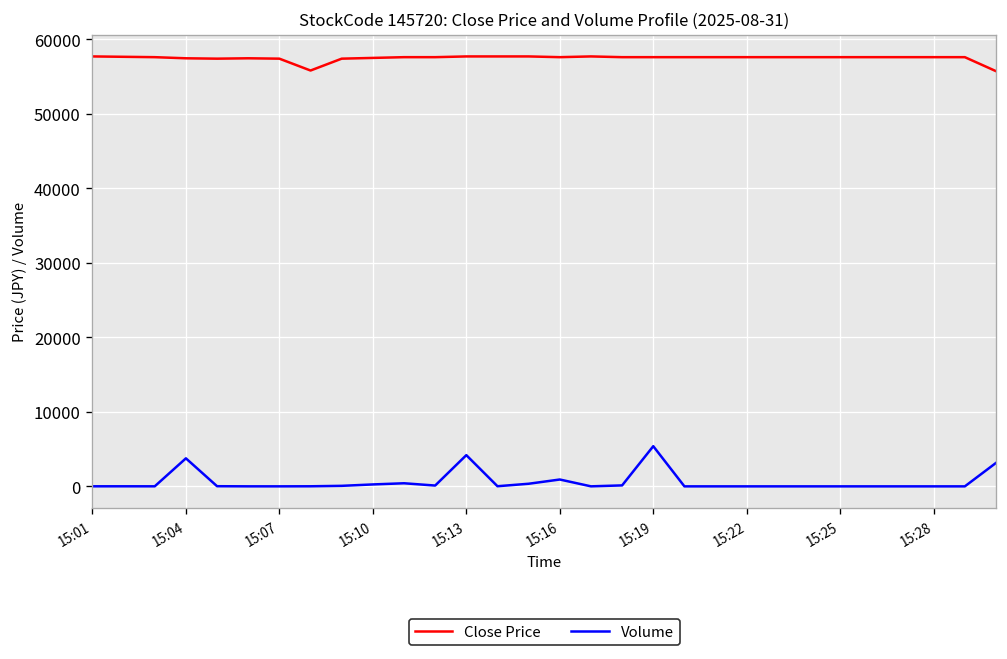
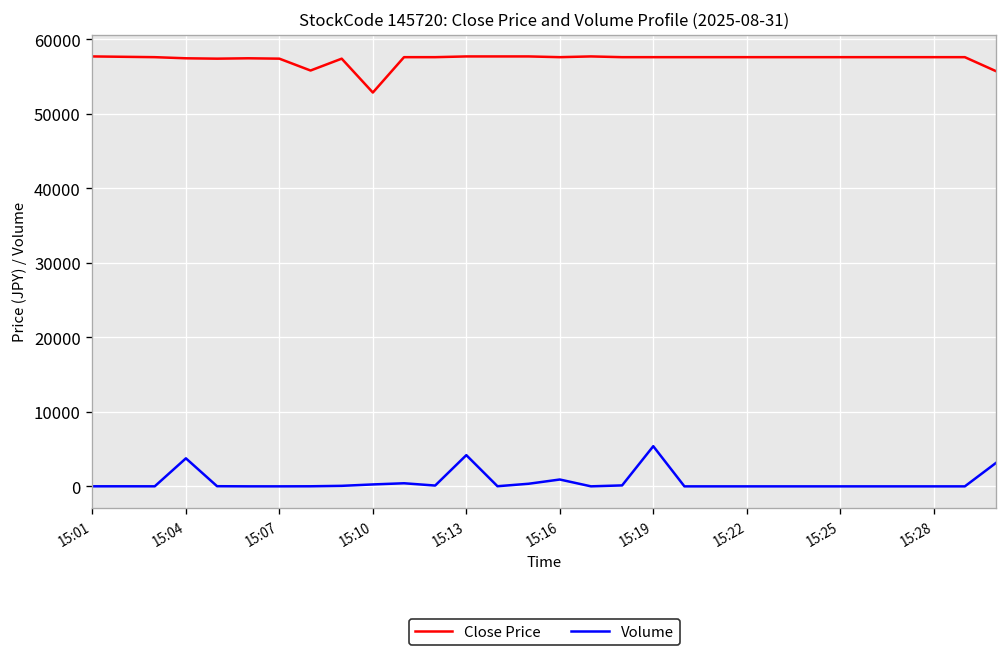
Close Price, 15:10: 58000 -> 53000
